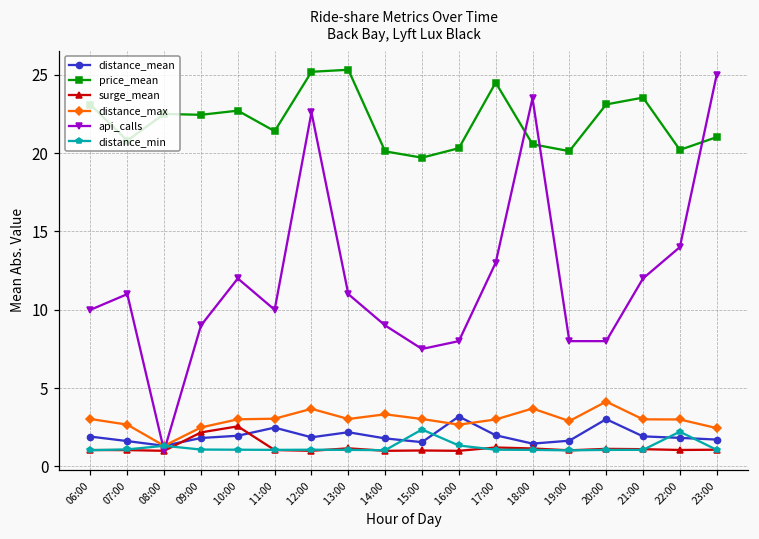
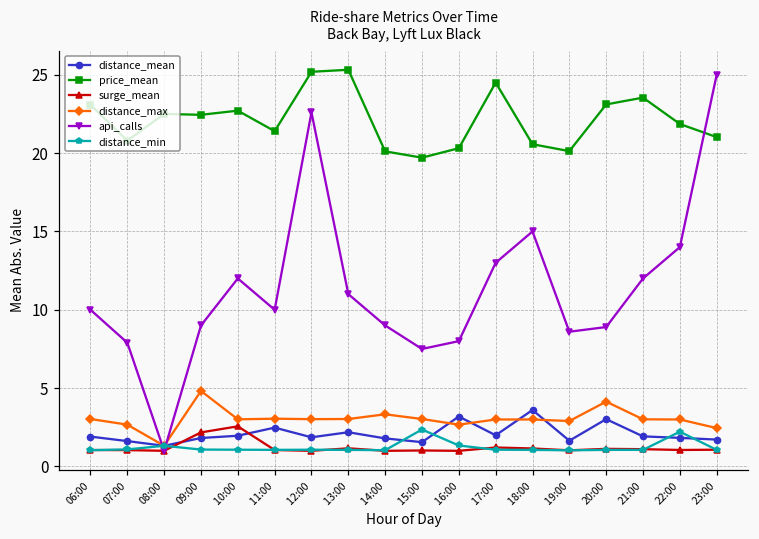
api_calls, 07:00: 11.0 -> 7.9
distance_max, 09:00: 2.5 -> 4.8
distance_max, 12:00: 3.7 -> 3.0
distance_mean, 18:00: 1.5 -> 3.6
distance_max, 18:00: 3.7 -> 3.0
api_calls, 18:00: 23.5 -> 15.0
api_calls, 19:00: 8.0 -> 8.6
api_calls, 20:00: 8.0 -> 8.9
price_mean, 22:00: 20.2 -> 21.9
